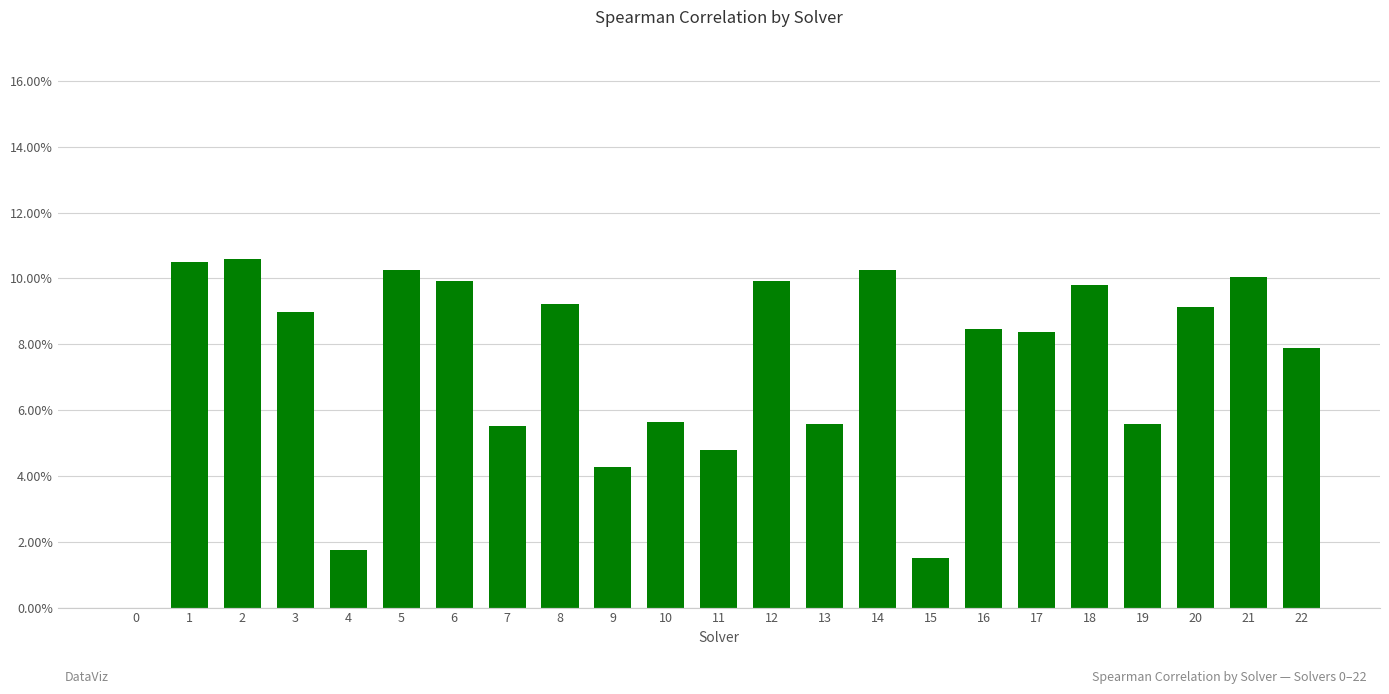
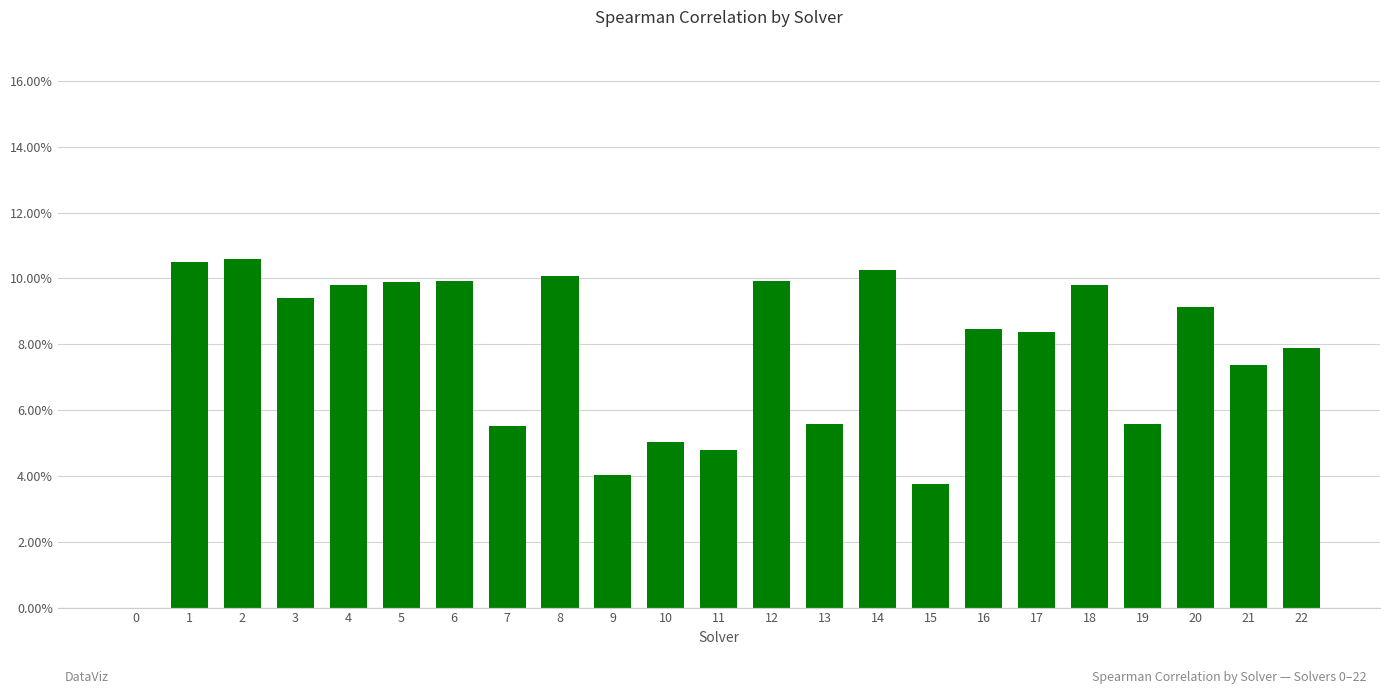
3: 9.0% -> 9.4%
4: 1.7% -> 9.8%
5: 10.3% -> 9.9%
8: 9.2% -> 10.1%
9: 4.3% -> 4.0%
10: 5.6% -> 5.0%
15: 1.5% -> 3.8%
21: 10.0% -> 7.4%
